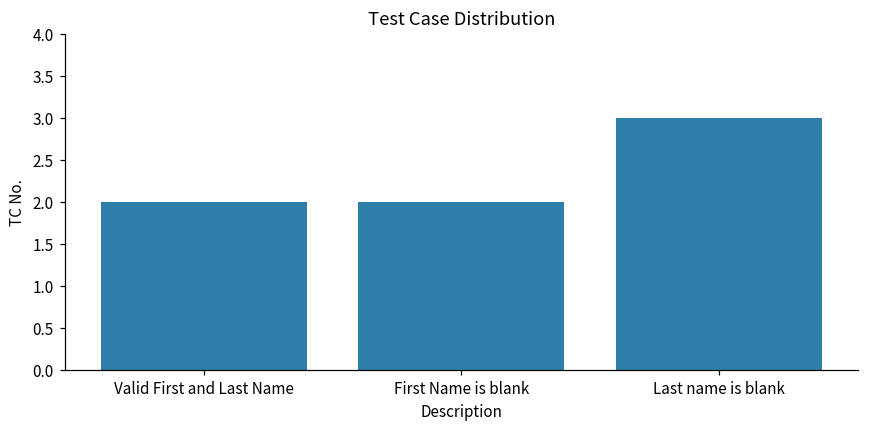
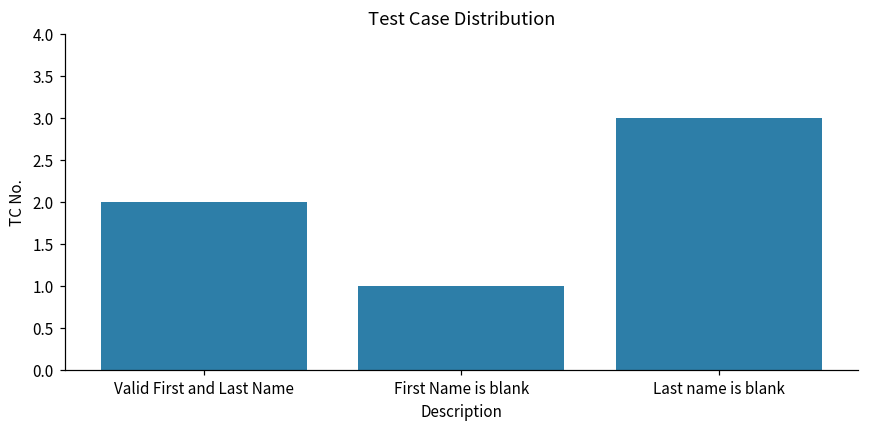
First Name is blank: 2 -> 1
